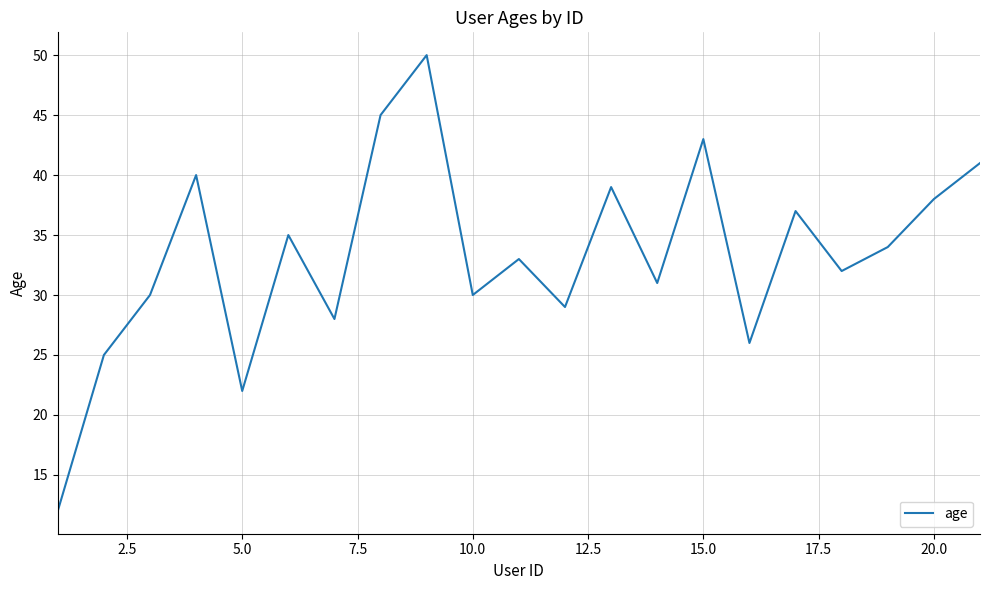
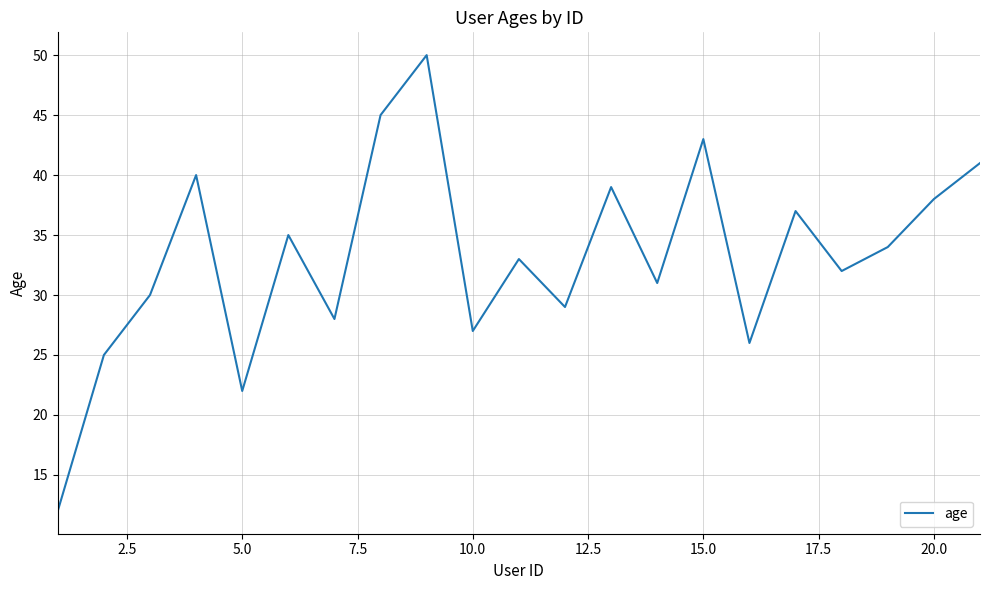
10.0: 30 -> 27
